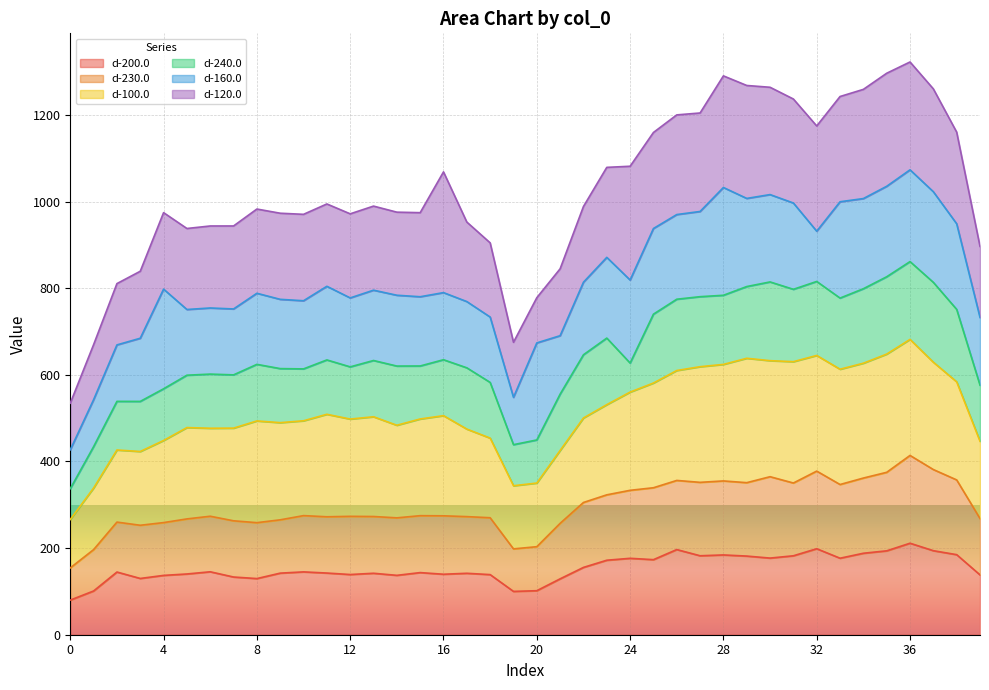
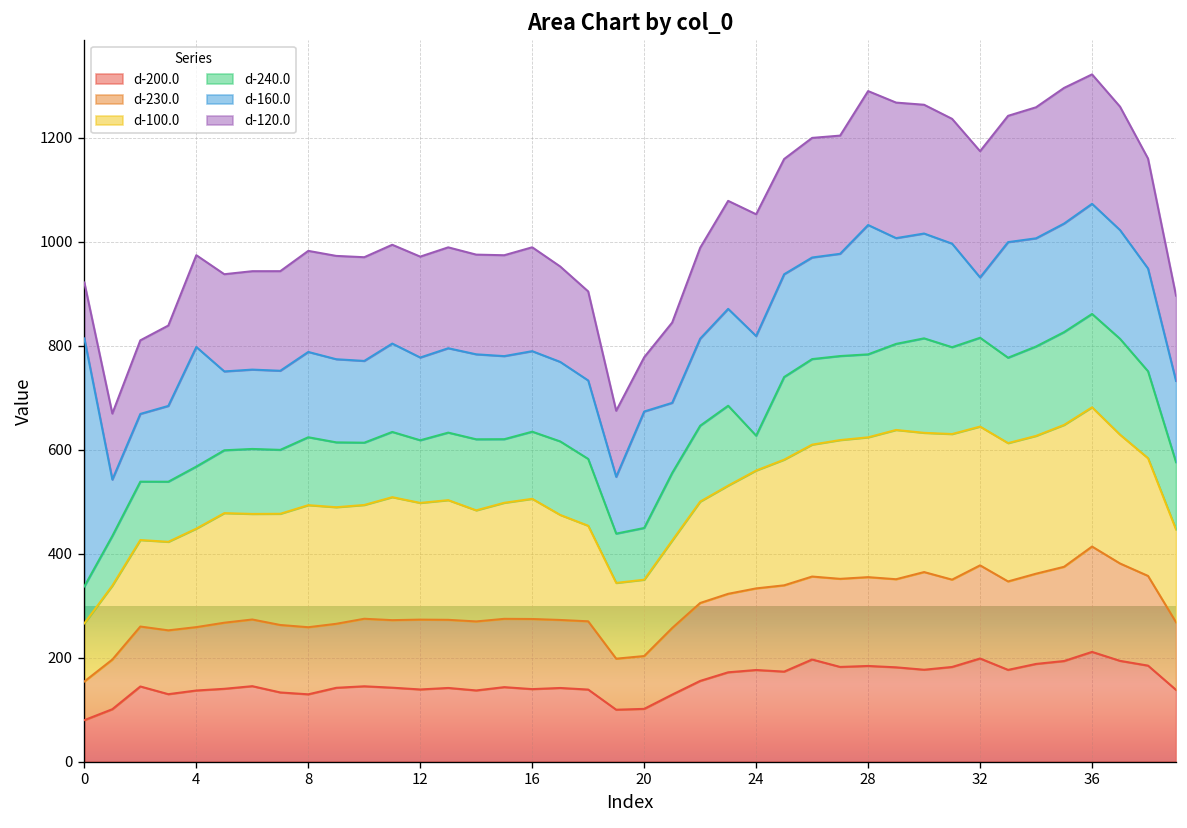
d-160.0, 0: 90 -> 480
d-120.0, 16: 280 -> 200
d-120.0, 24: 260 -> 230
